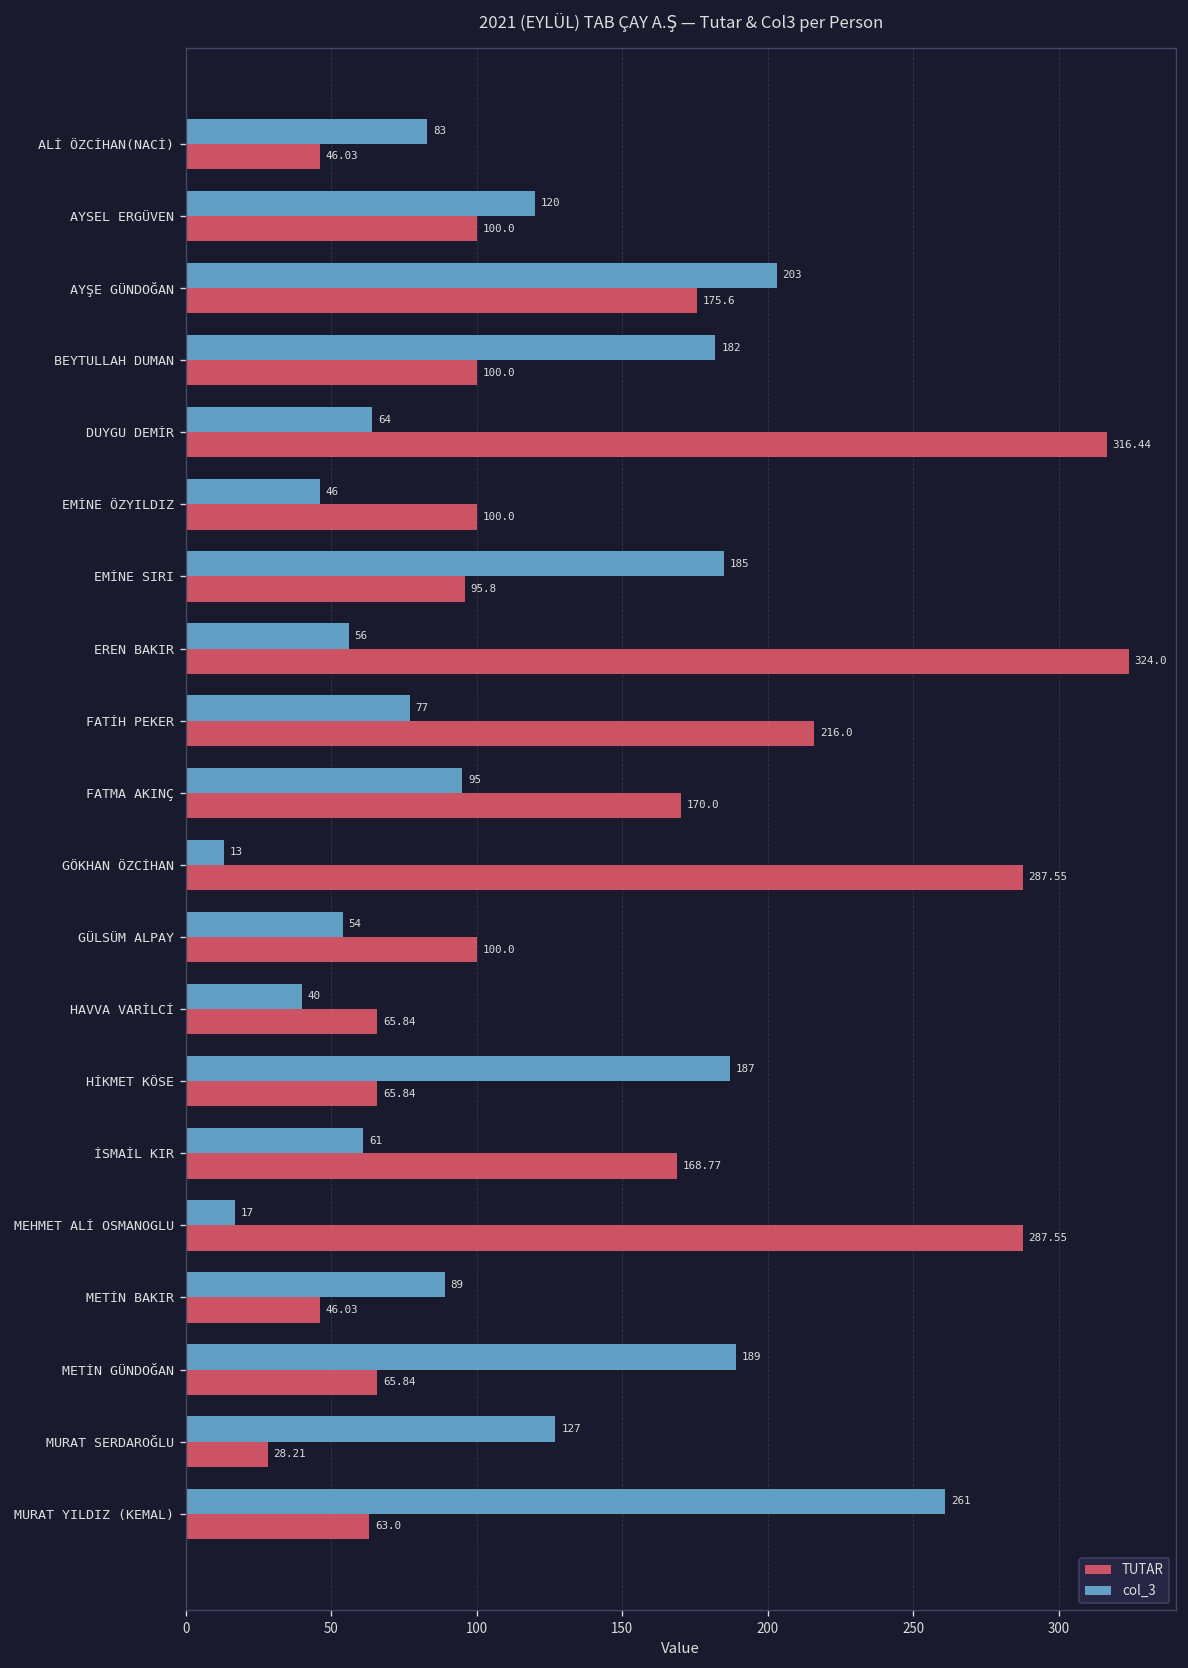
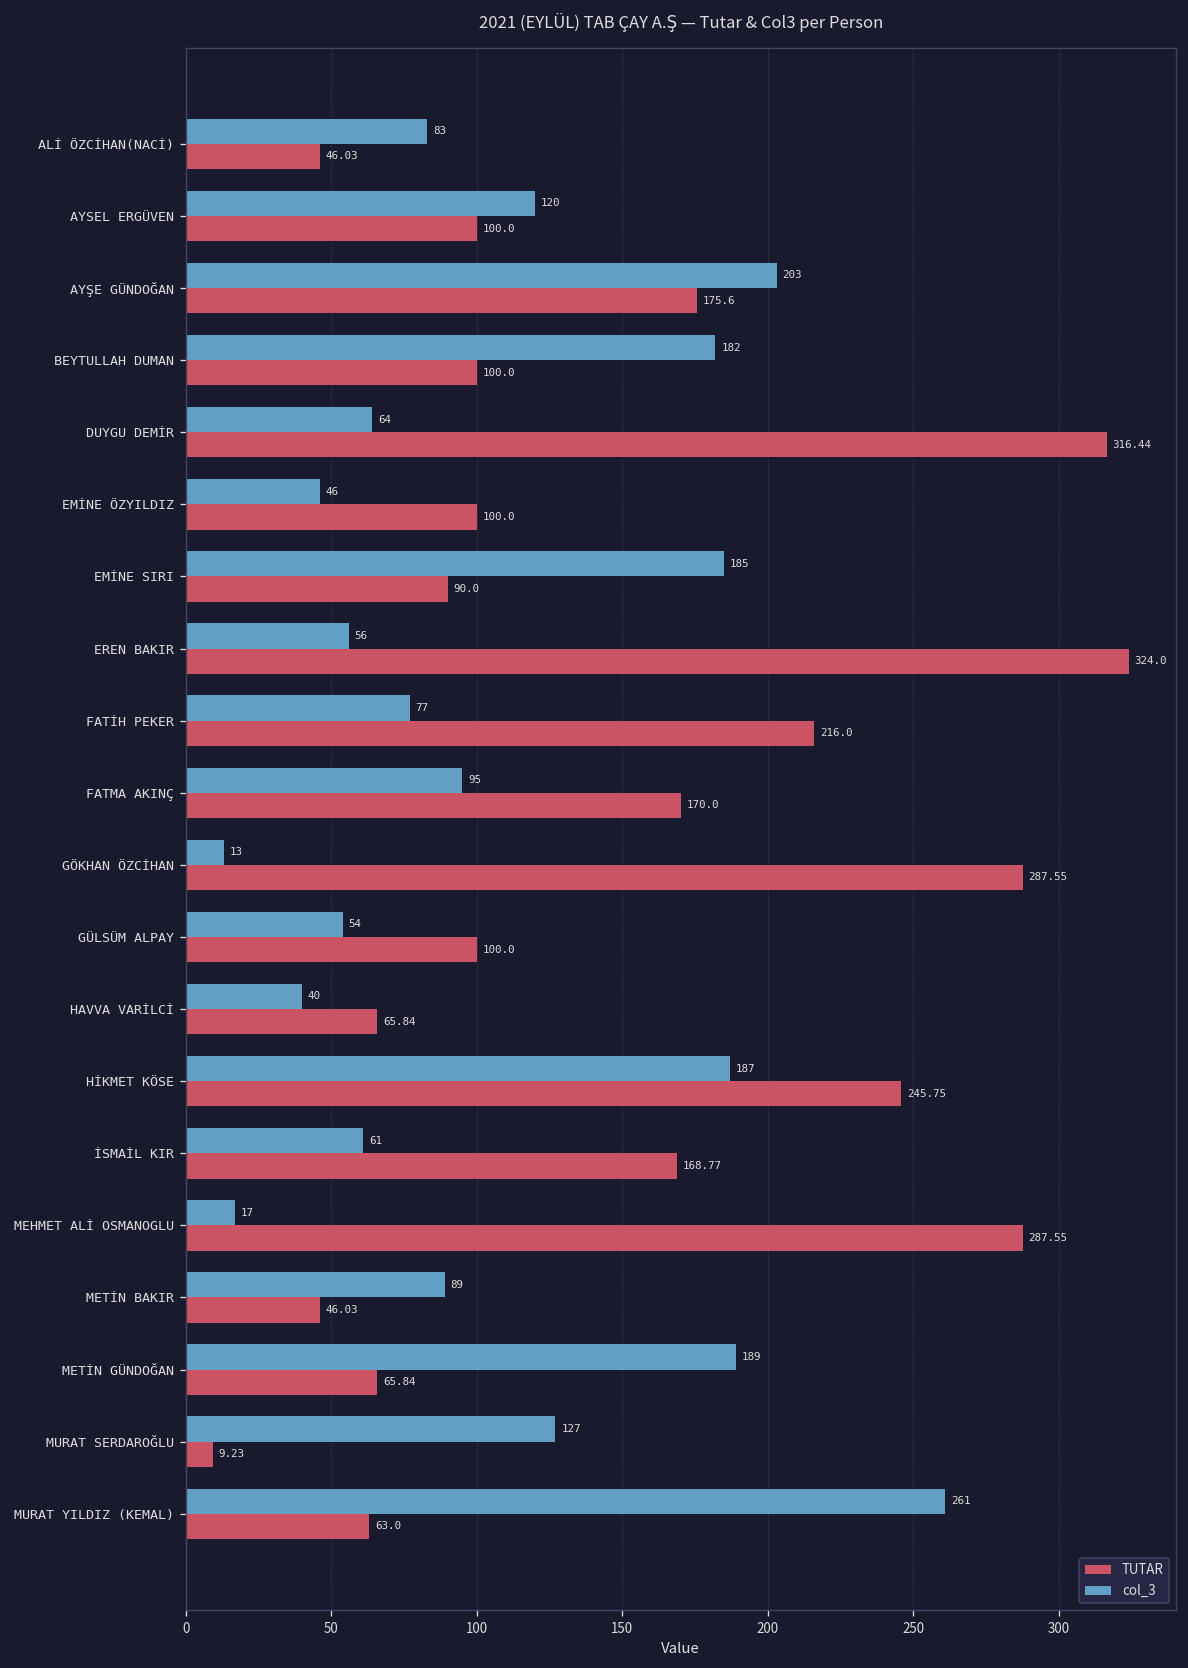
TUTAR, EMİNE SIRI: 95.8 -> 90.0
TUTAR, HİKMET KÖSE: 65.84 -> 245.75
TUTAR, MURAT SERDAROĞLU: 28.21 -> 9.23
